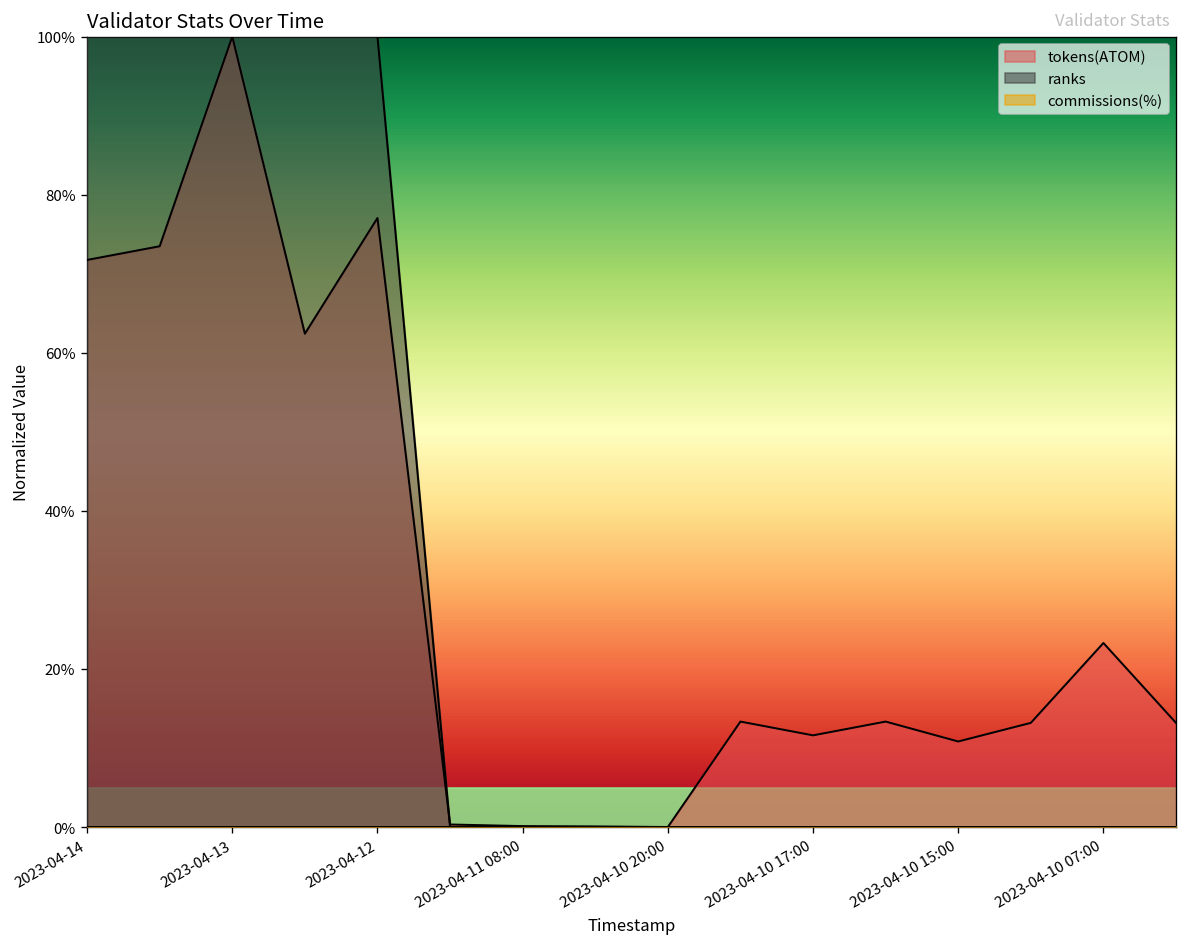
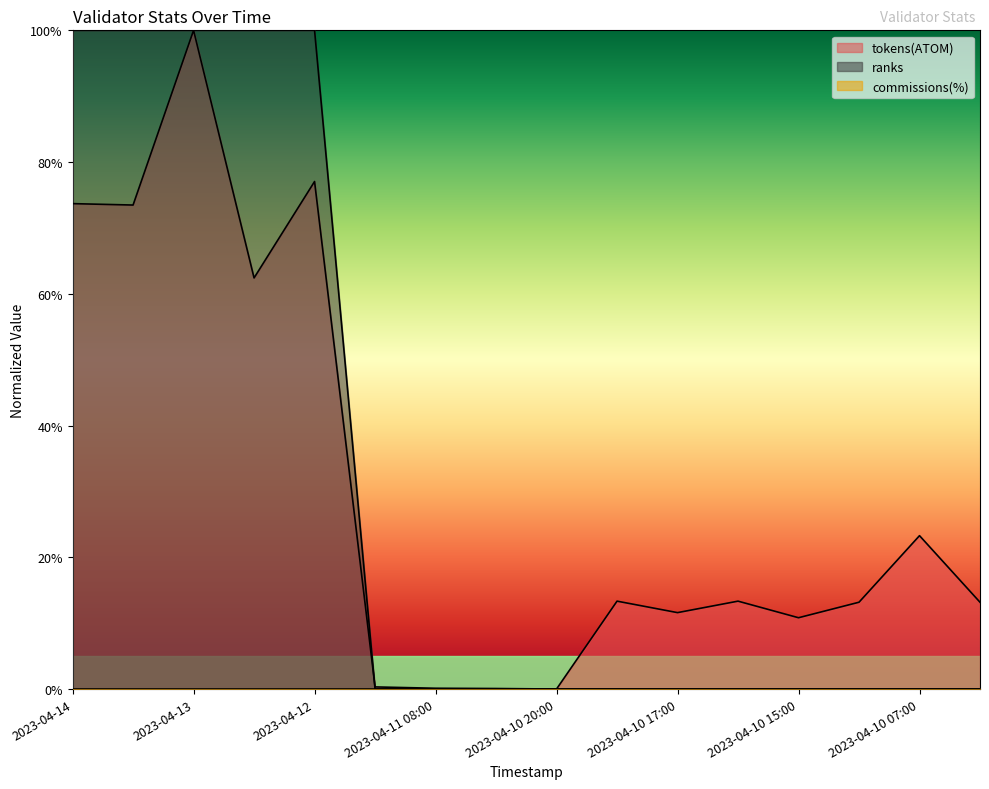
tokens(ATOM), 2023-04-14: 72% -> 74%
